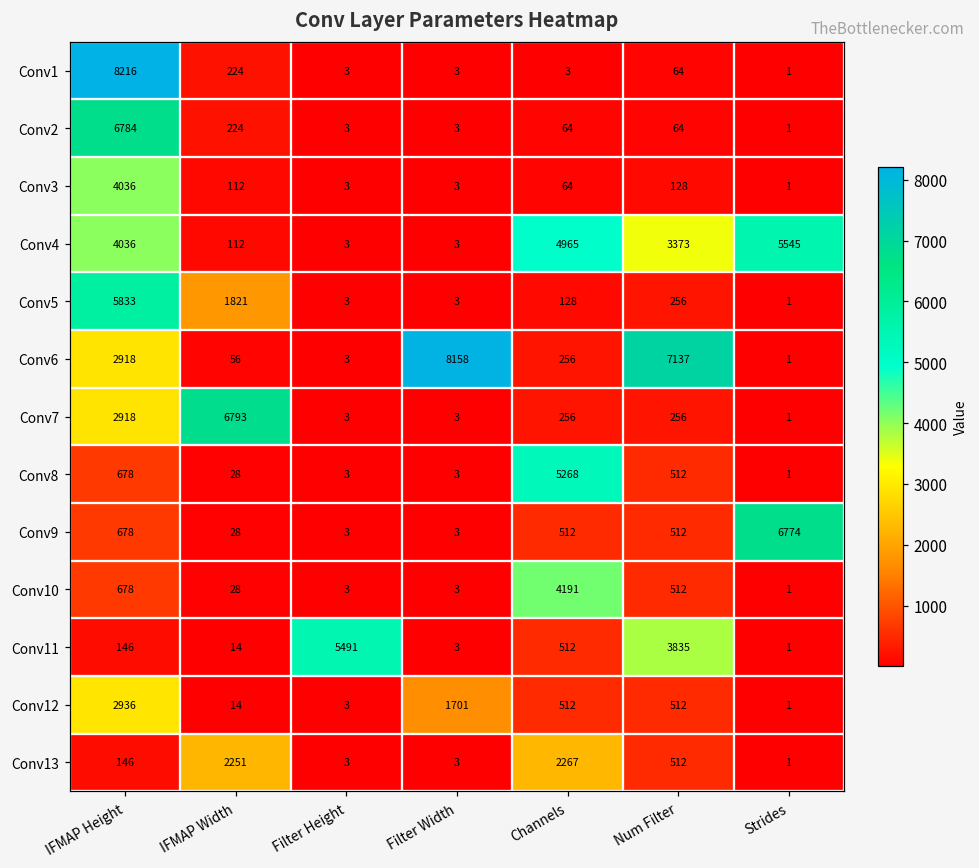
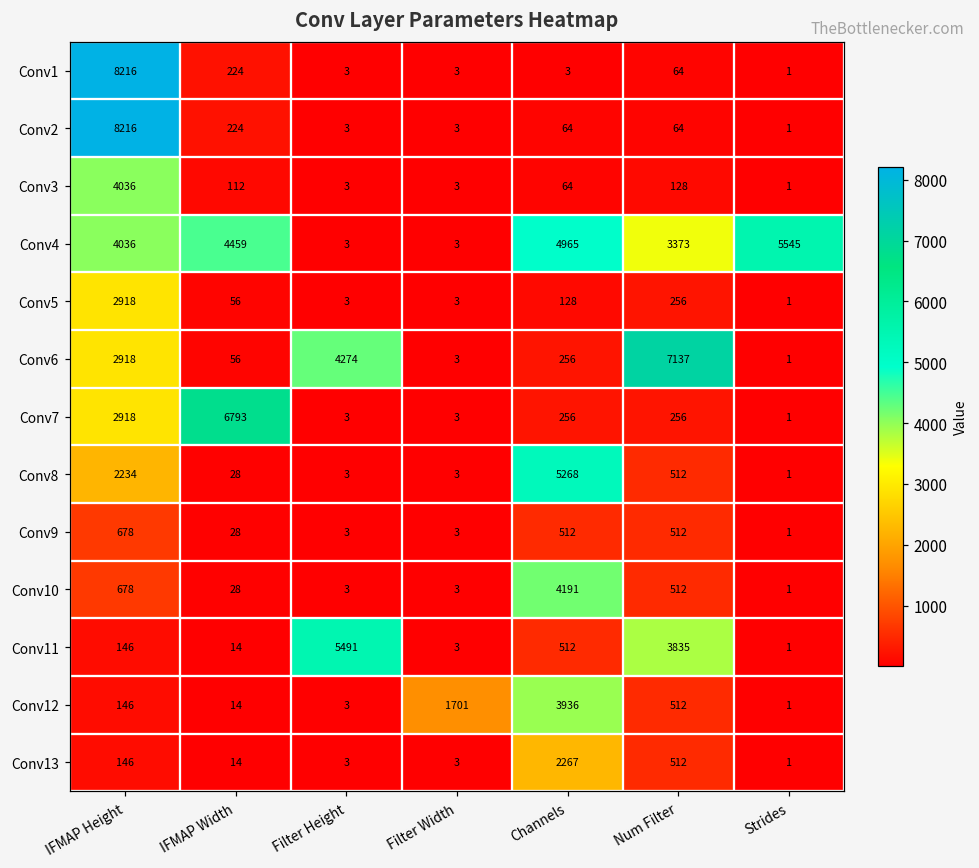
Conv2, IFMAP Height: 6784 -> 8216
Conv4, IFMAP Width: 112 -> 4459
Conv5, IFMAP Height: 5833 -> 2918
Conv5, IFMAP Width: 1821 -> 56
Conv6, Filter Height: 3 -> 4274
Conv6, Filter Width: 8158 -> 3
Conv8, IFMAP Height: 678 -> 2234
Conv9, Strides: 6774 -> 1
Conv12, IFMAP Height: 2936 -> 146
Conv12, Channels: 512 -> 3936
Conv13, IFMAP Width: 2251 -> 14
